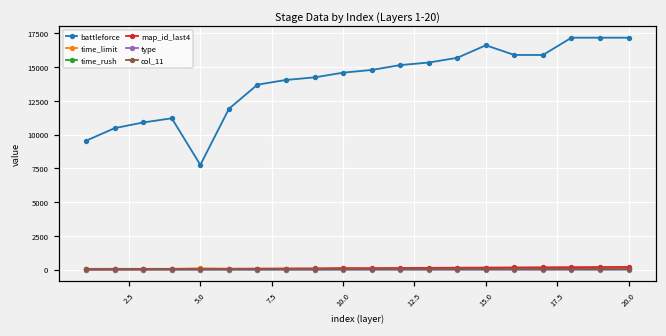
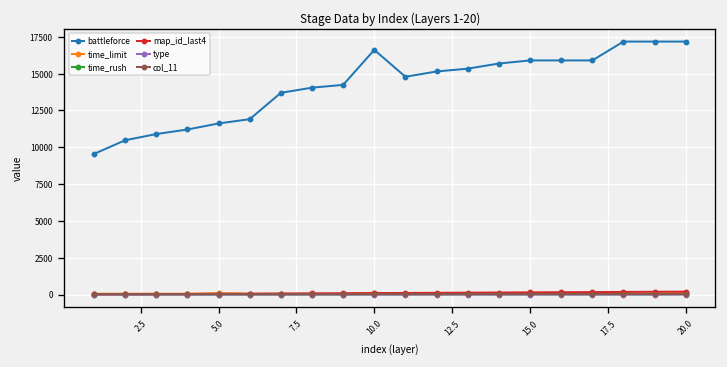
battleforce, 5.0: 7800 -> 11600
battleforce, 10.0: 14600 -> 16600
battleforce, 15.0: 16600 -> 15900
